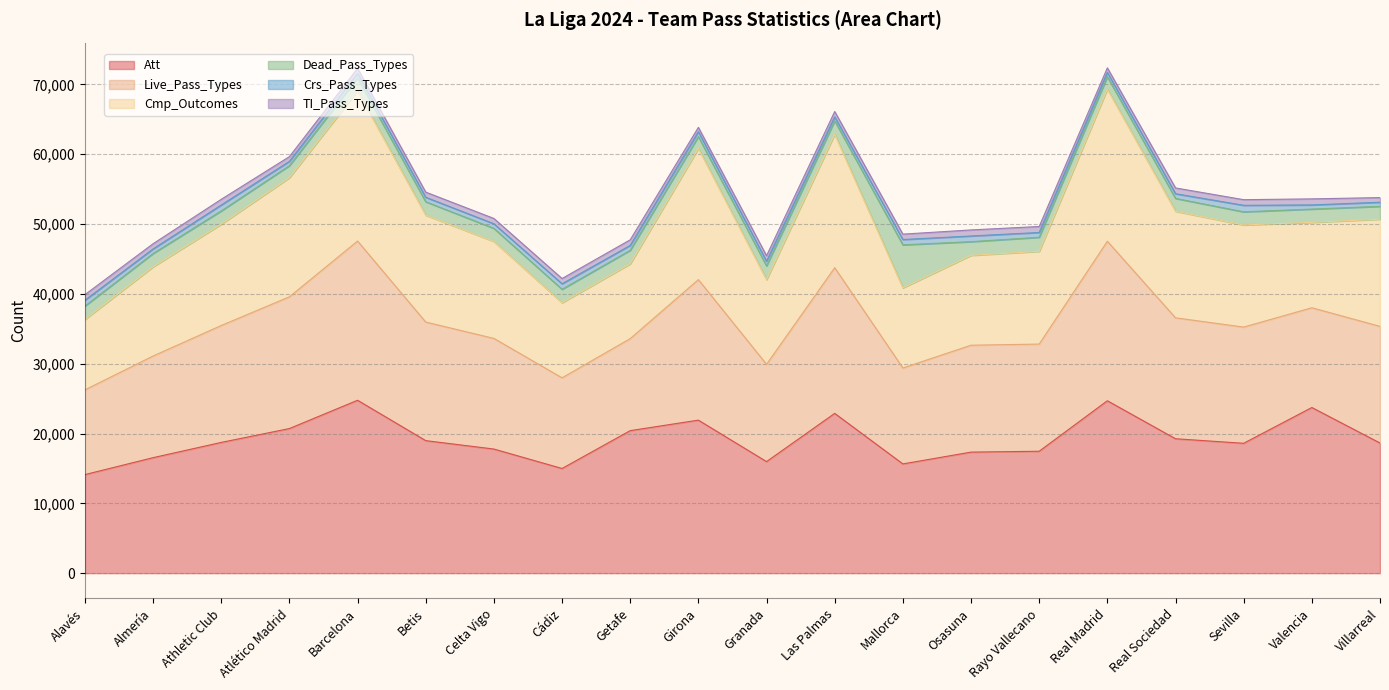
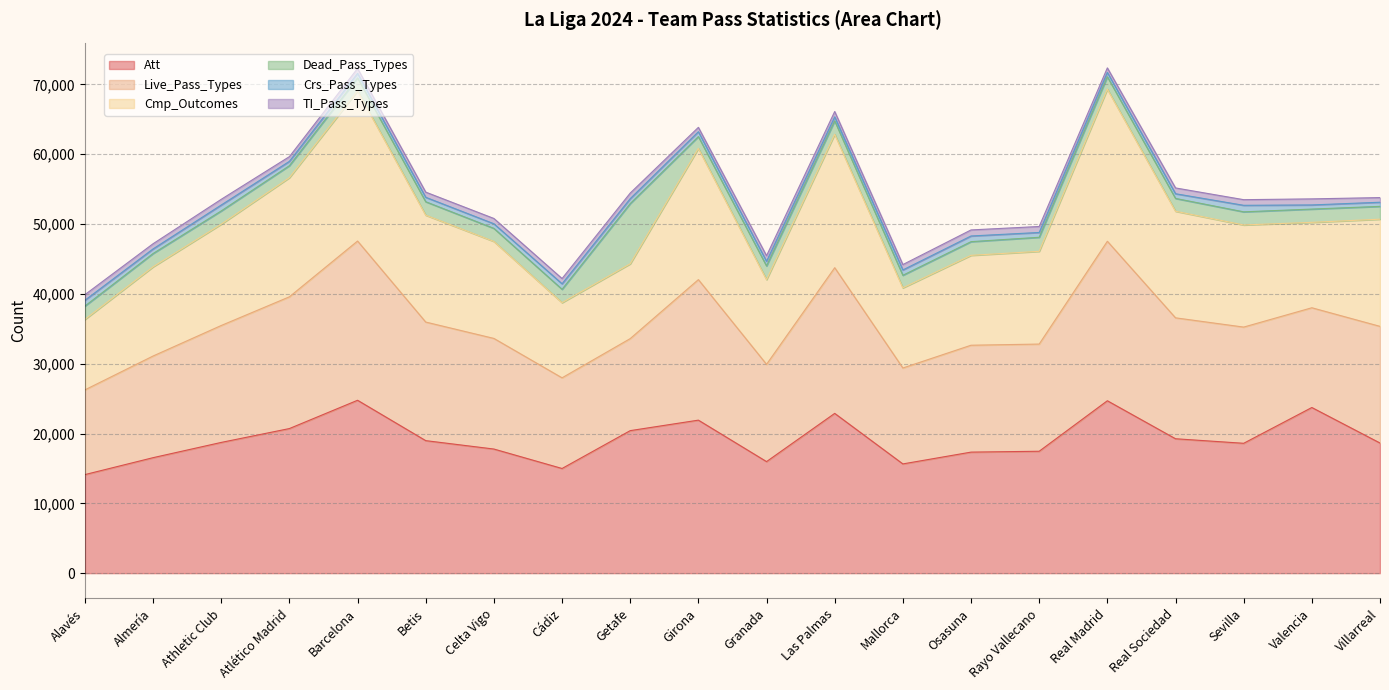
Dead_Pass_Types, Getafe: 2,000 -> 9,000
Dead_Pass_Types, Mallorca: 6,000 -> 2,000
